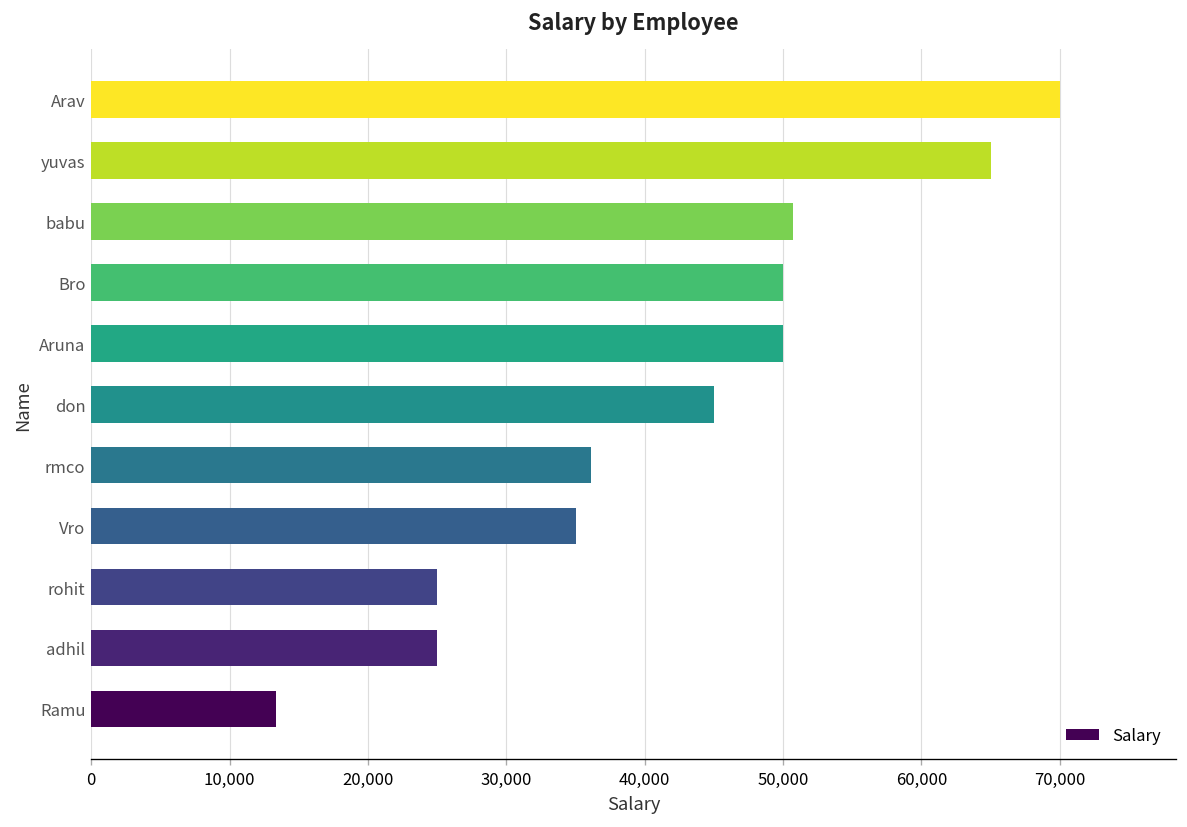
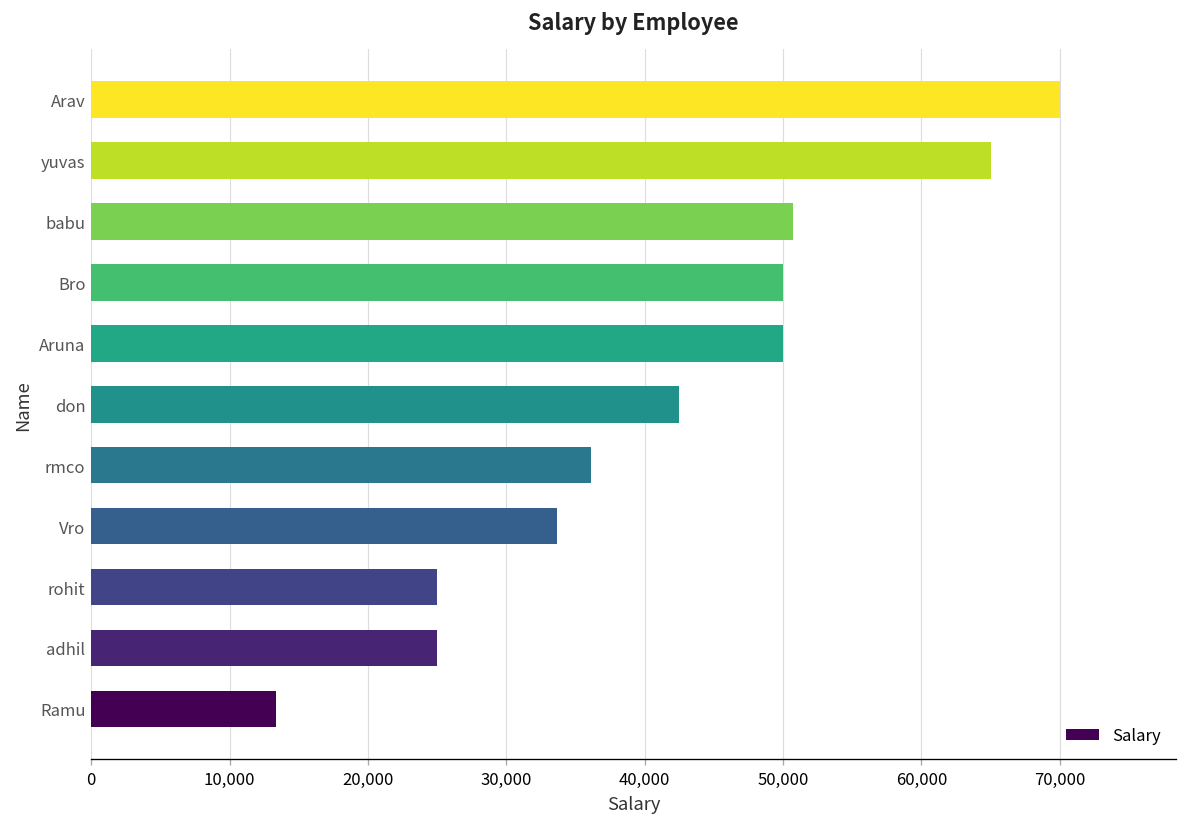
don: 45,000 -> 42,500
Vro: 35,000 -> 33,700
